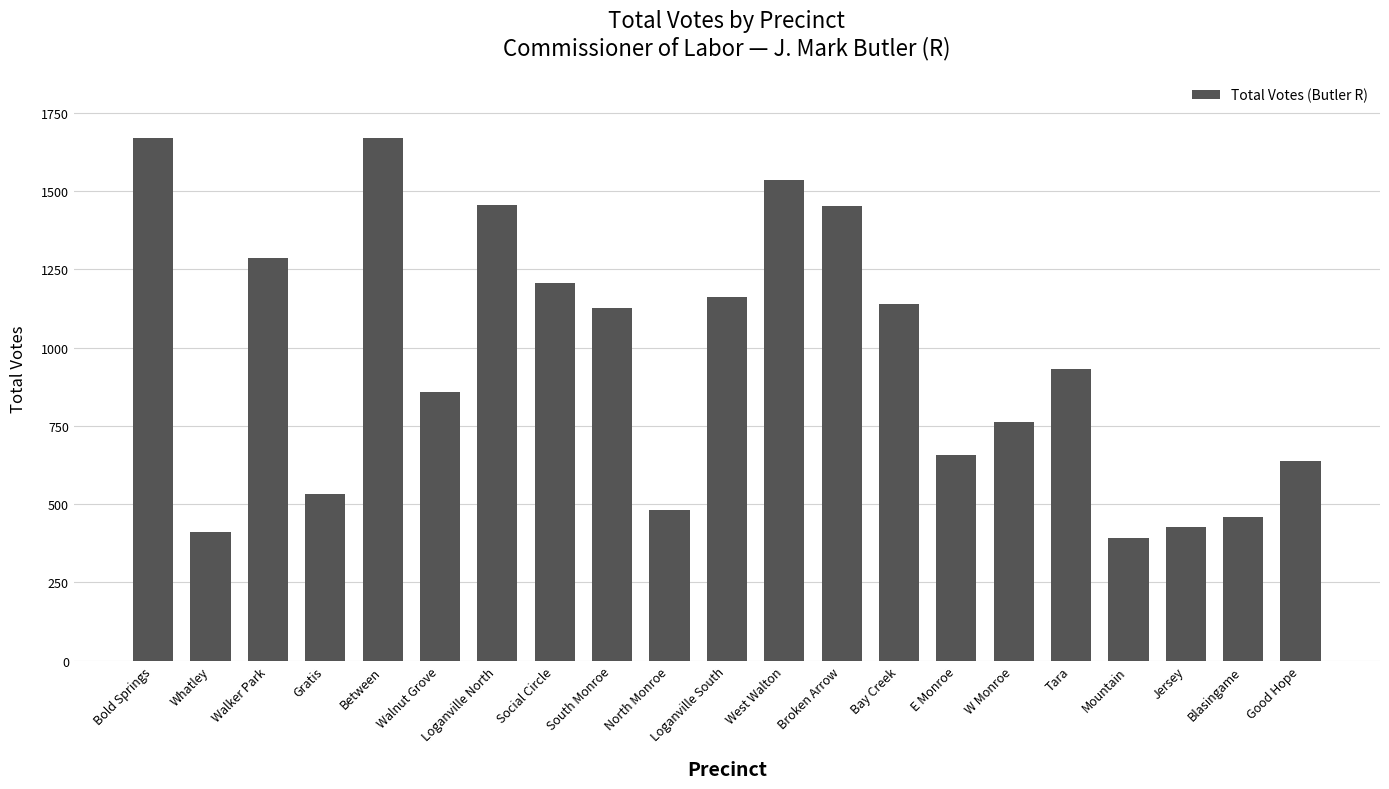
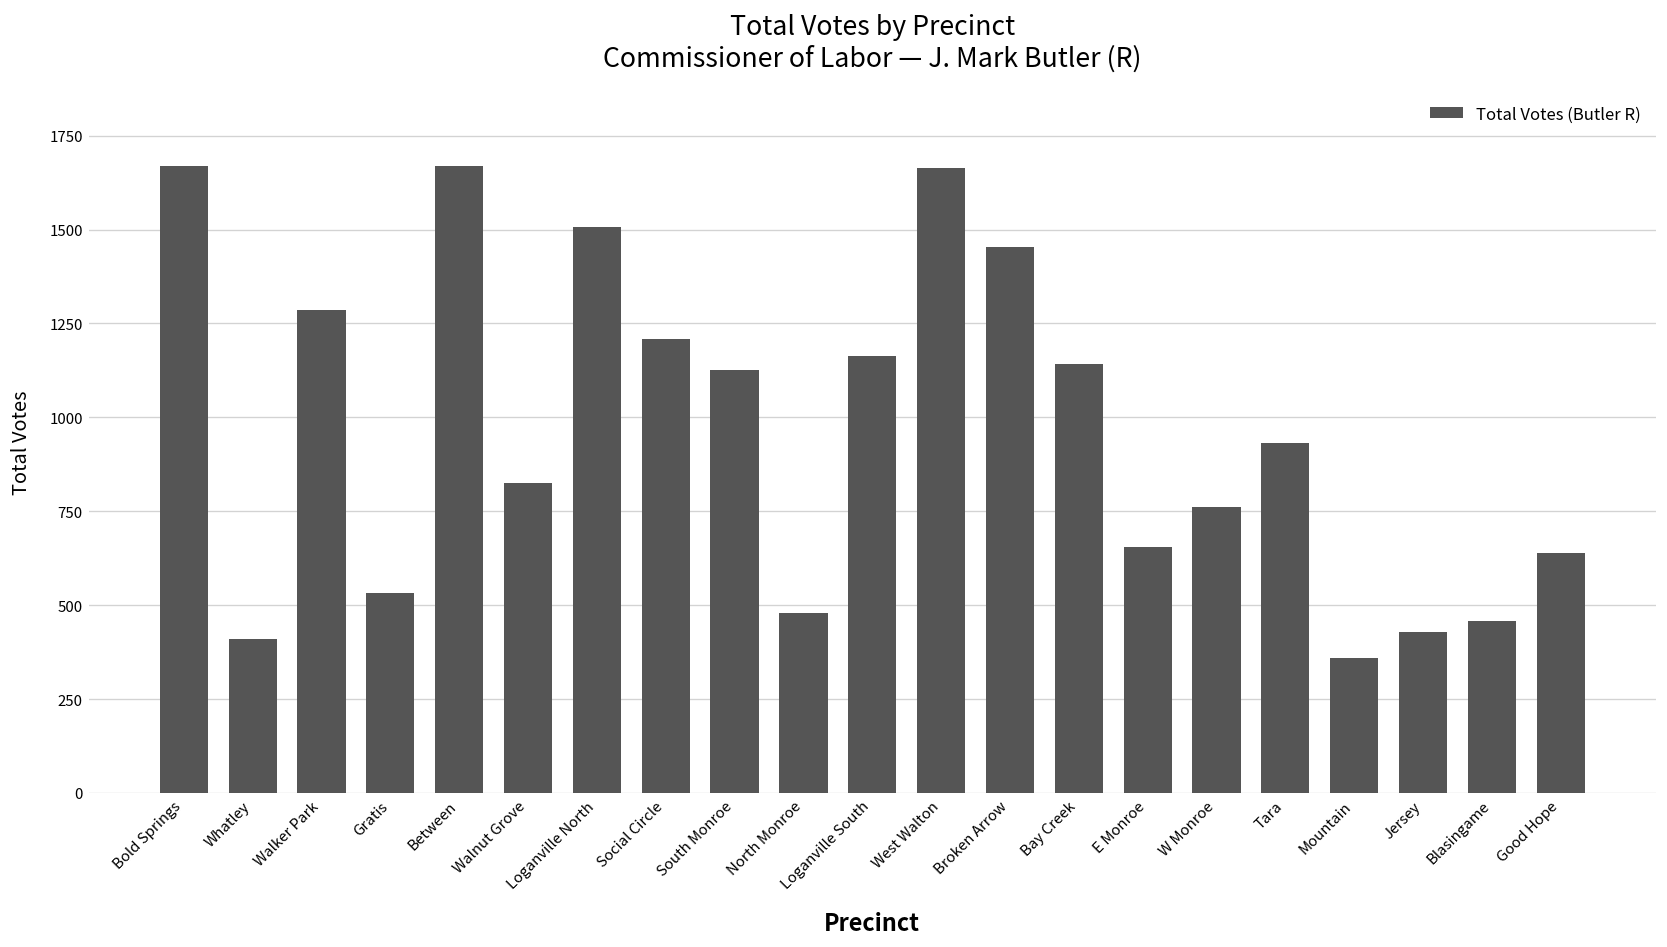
Walnut Grove: 860 -> 830
Loganville North: 1460 -> 1510
West Walton: 1540 -> 1660
Mountain: 390 -> 360
